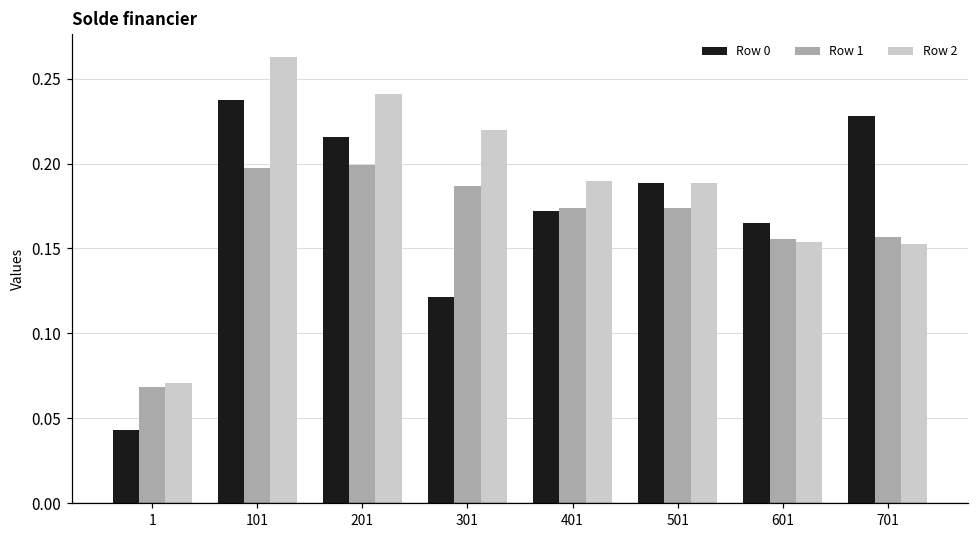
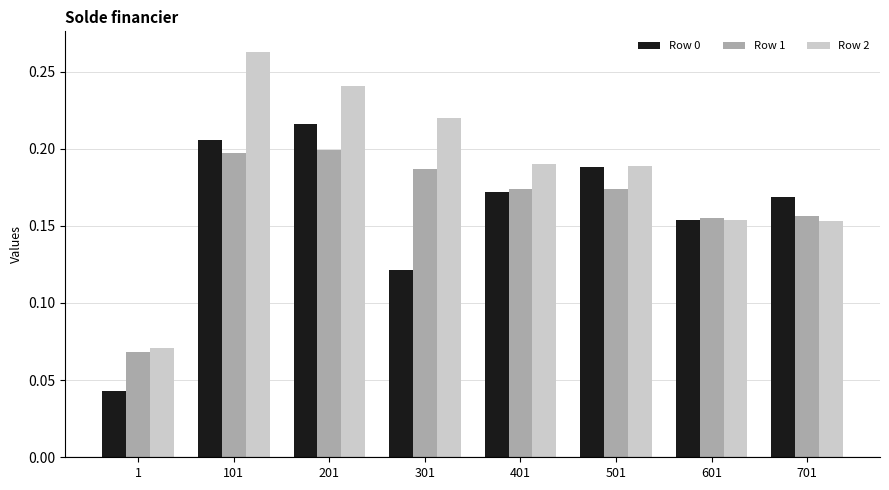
Row 0, 101: 0.238 -> 0.205
Row 0, 601: 0.165 -> 0.154
Row 0, 701: 0.228 -> 0.168
